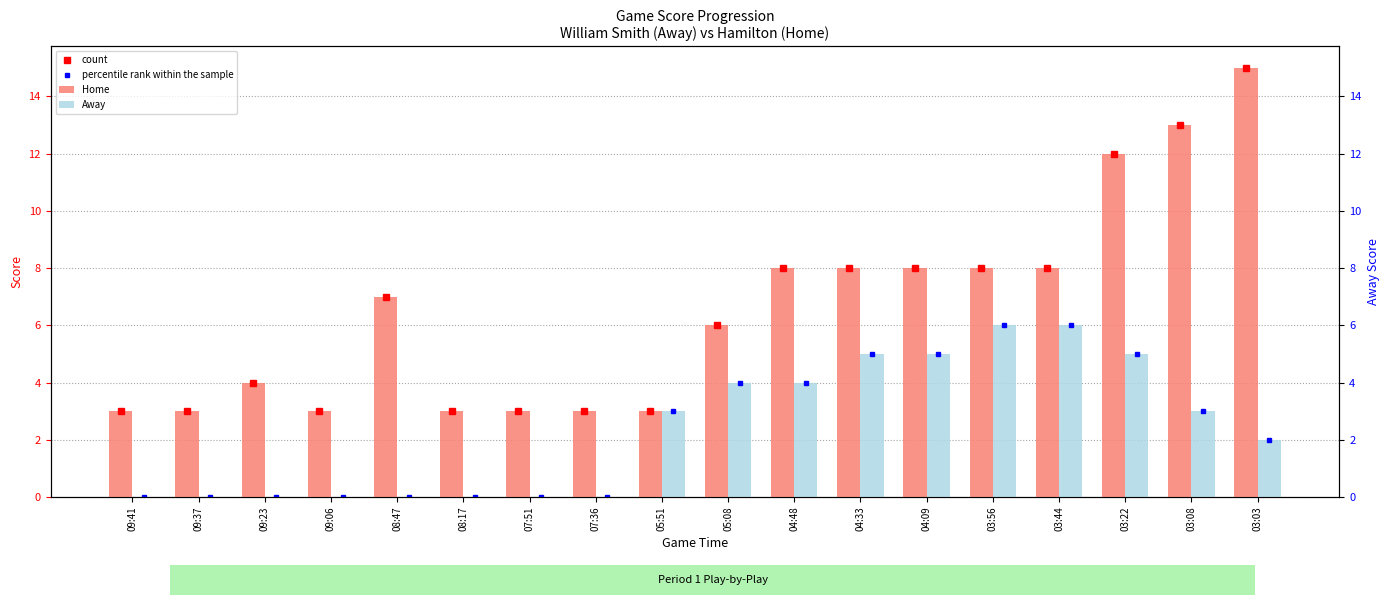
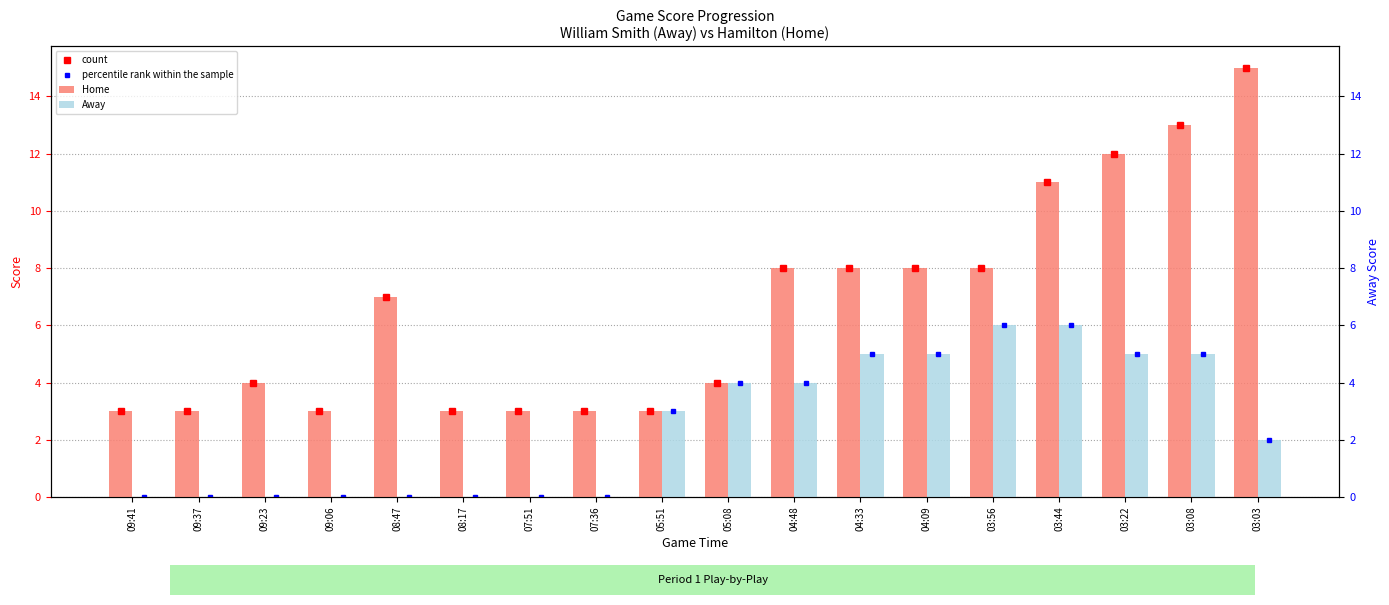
Home, 05:08: 6 -> 4
Home, 03:44: 8 -> 11
Away, 03:08: 3 -> 5
